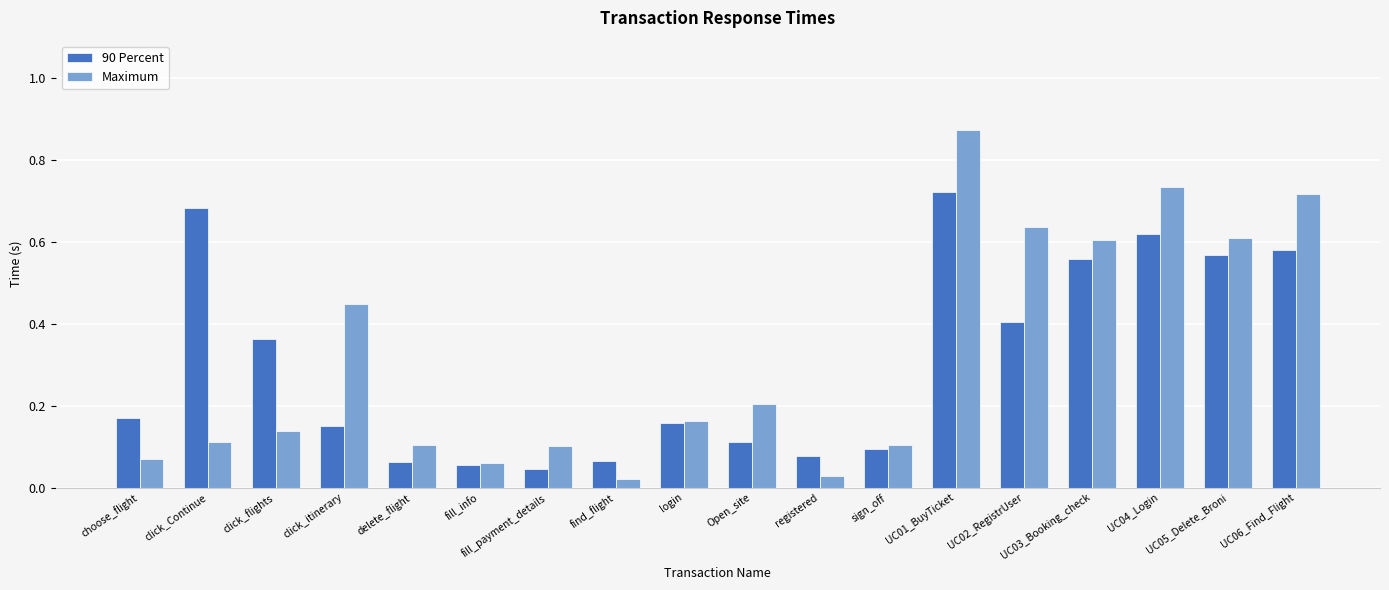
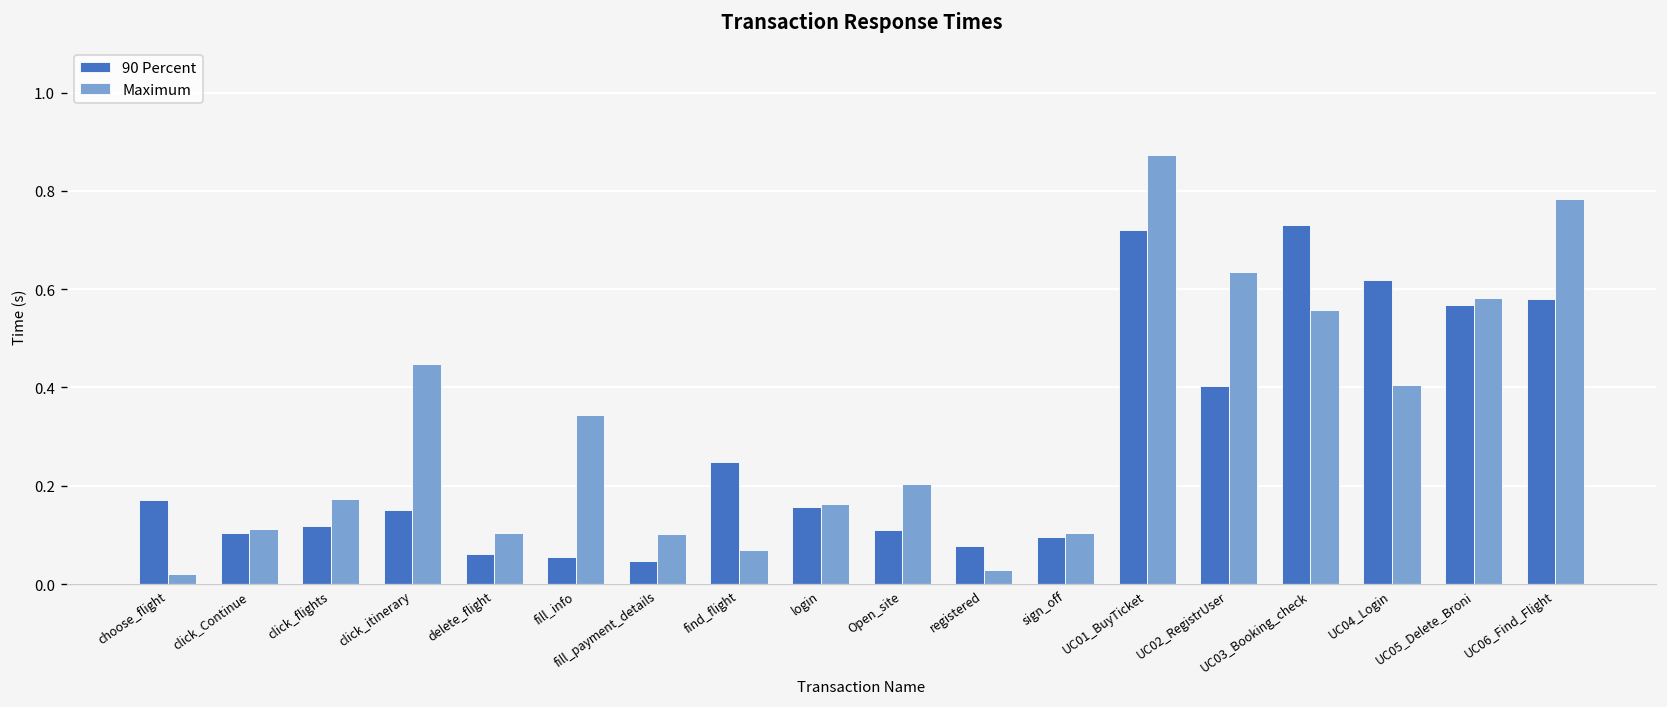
Maximum, choose_flight: 0.07 -> 0.02
90 Percent, click_Continue: 0.68 -> 0.10
90 Percent, click_flights: 0.36 -> 0.12
Maximum, click_flights: 0.14 -> 0.17
Maximum, fill_info: 0.06 -> 0.34
90 Percent, find_flight: 0.06 -> 0.25
Maximum, find_flight: 0.02 -> 0.07
90 Percent, UC03_Booking_check: 0.56 -> 0.73
Maximum, UC03_Booking_check: 0.61 -> 0.56
Maximum, UC04_Login: 0.74 -> 0.41
Maximum, UC05_Delete_Broni: 0.61 -> 0.58
Maximum, UC06_Find_Flight: 0.72 -> 0.78
